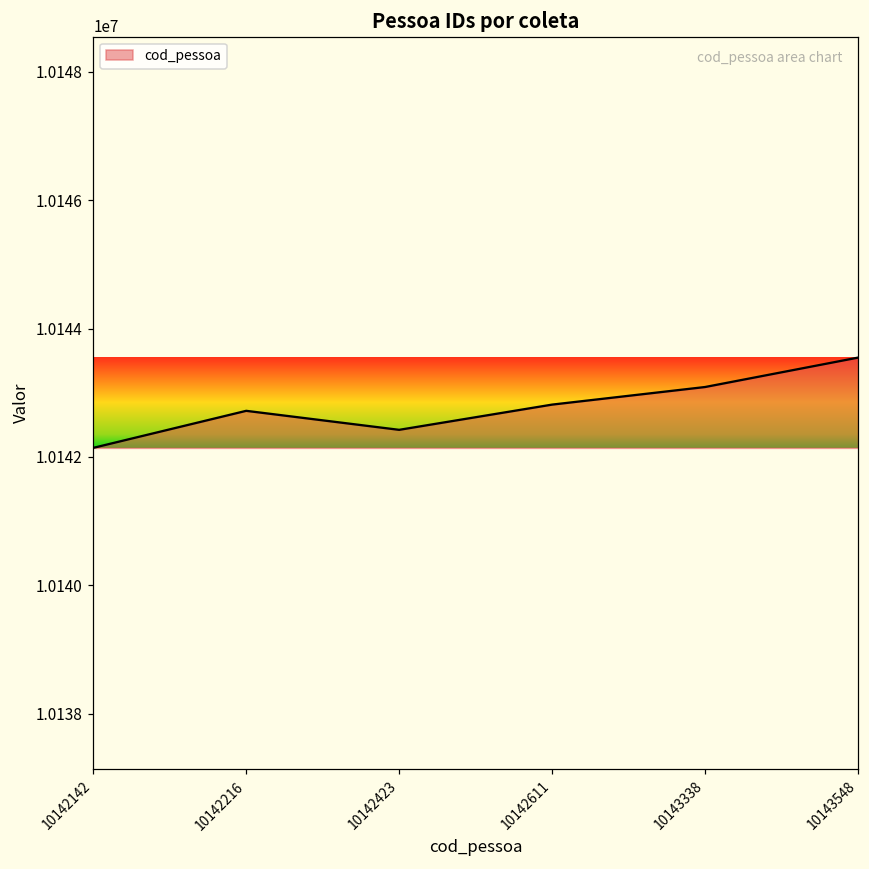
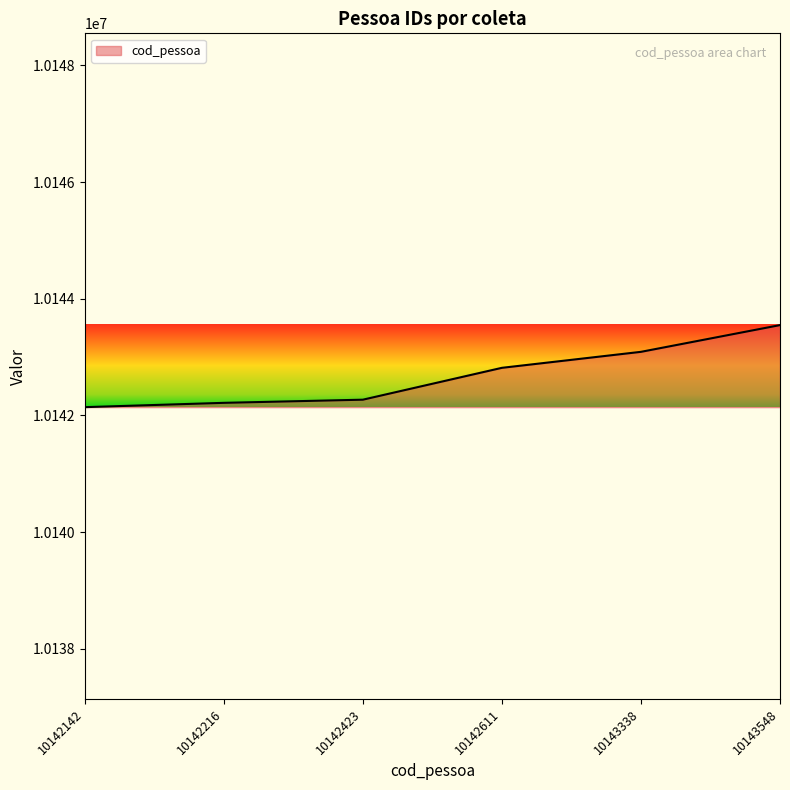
10142216: 10142700 -> 10142200
10142423: 10142400 -> 10142300
